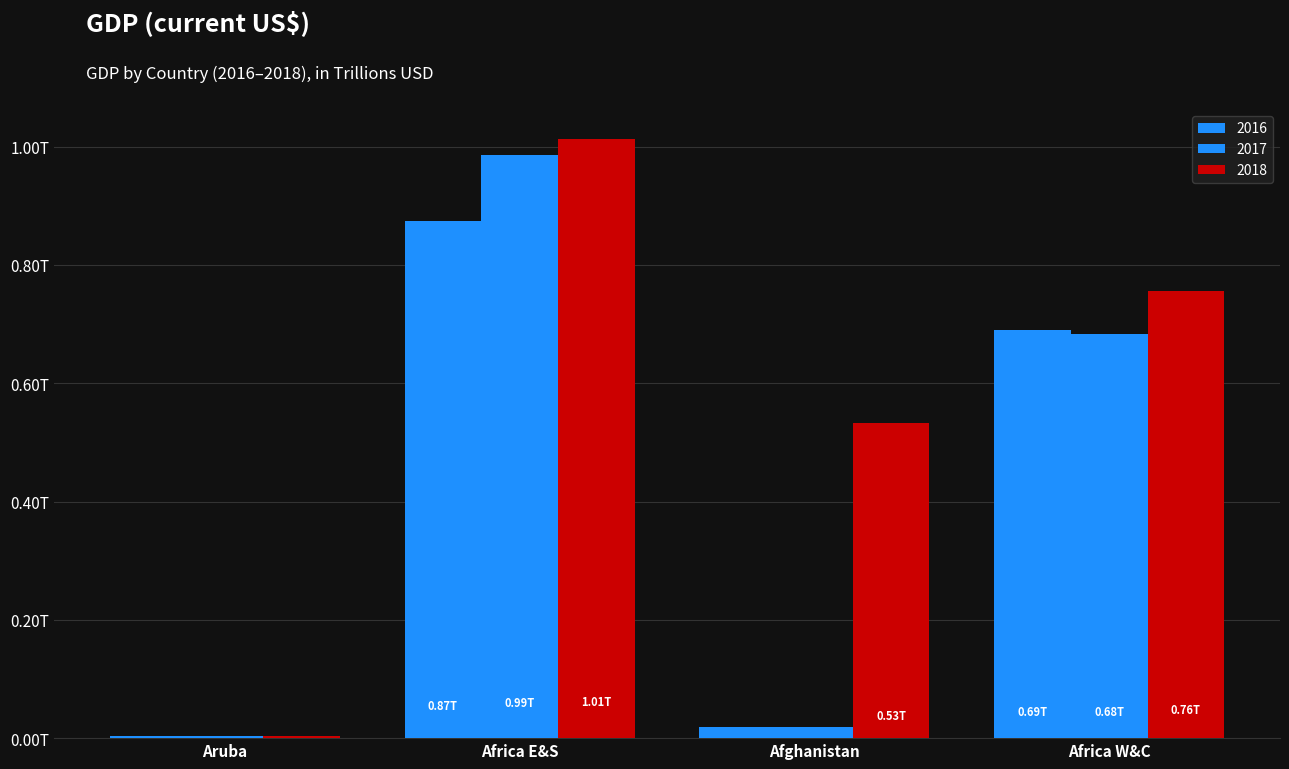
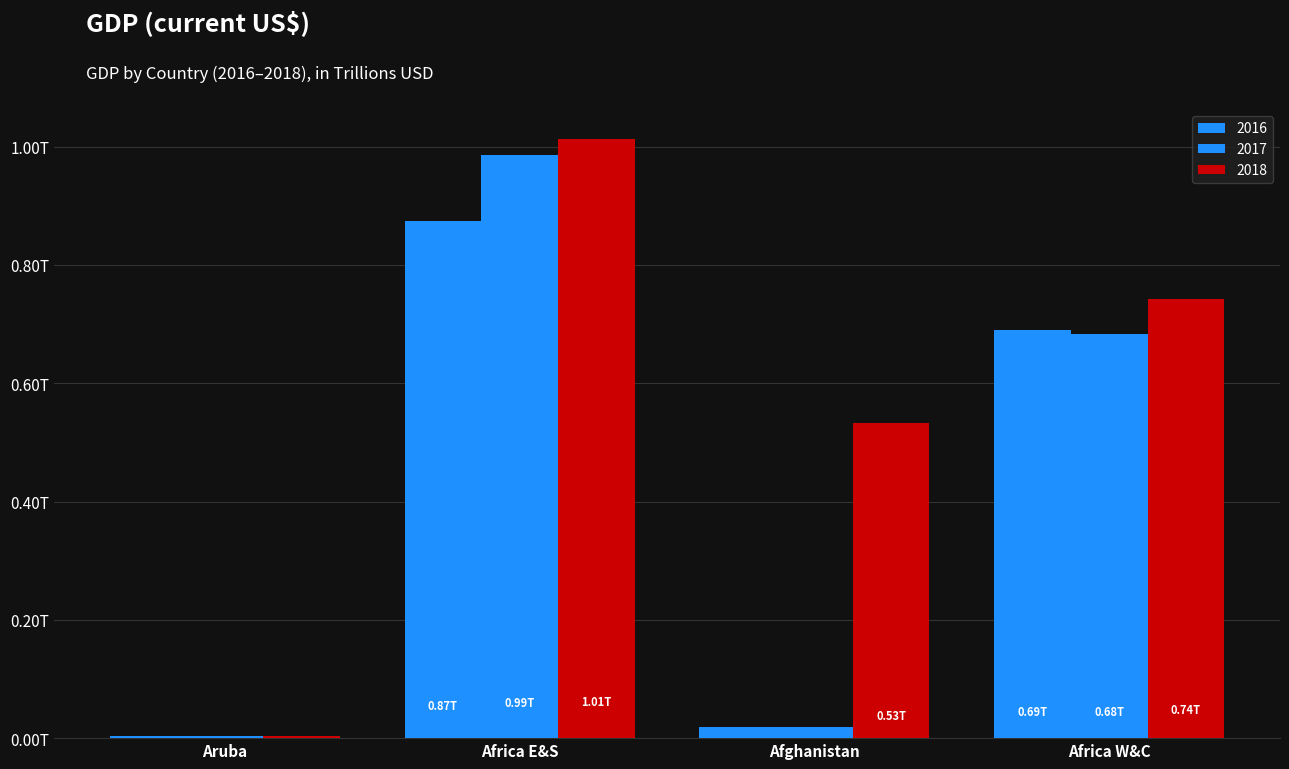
2018, Africa W&C: 0.76T -> 0.74T
